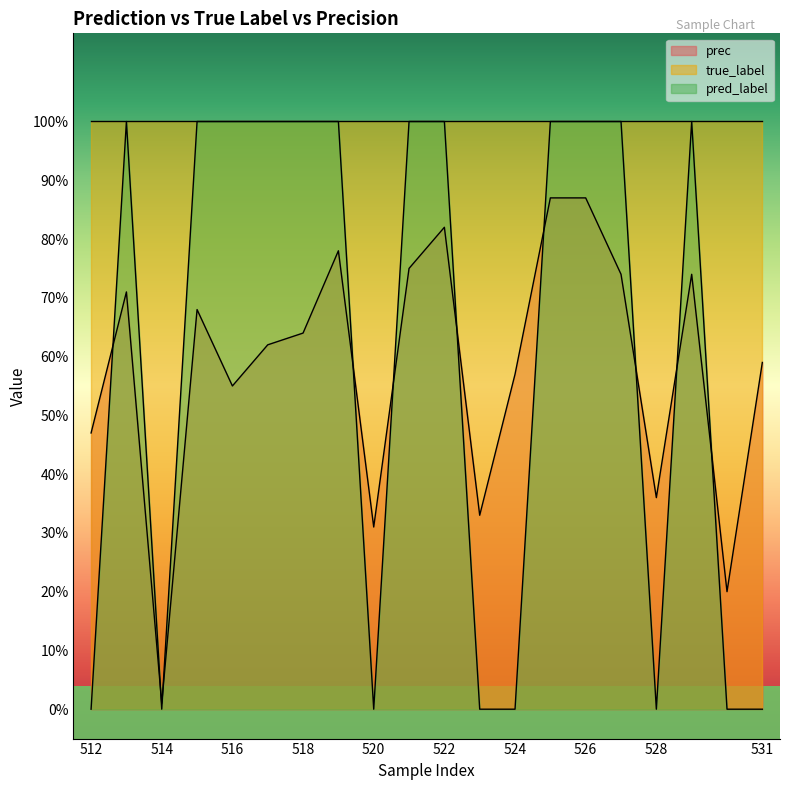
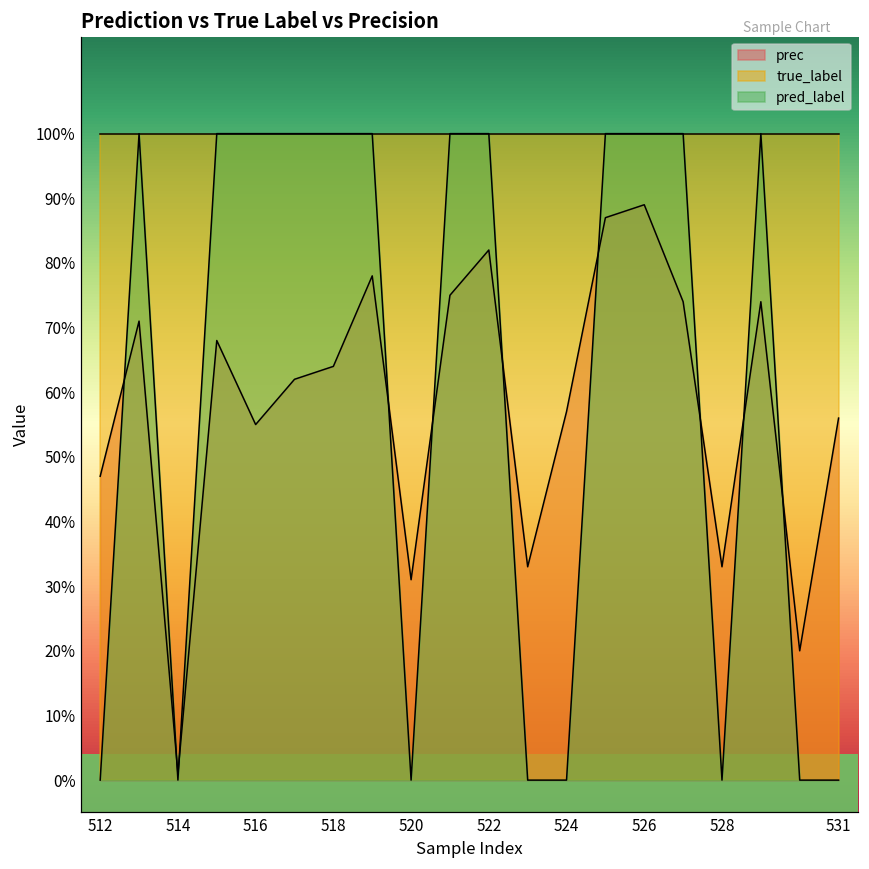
prec, 526: 87% -> 89%
prec, 528: 36% -> 33%
prec, 531: 59% -> 56%
